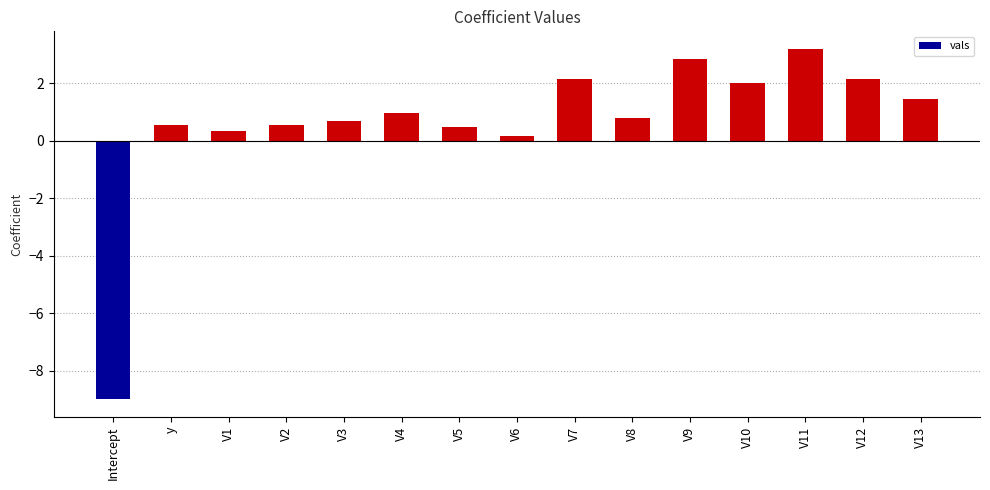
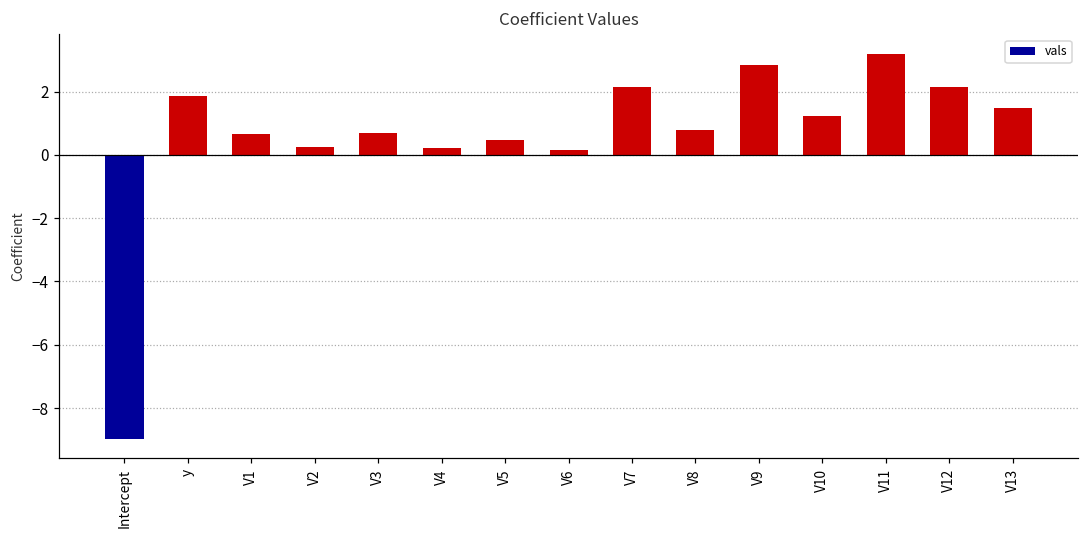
y: 0.5 -> 1.9
V1: 0.3 -> 0.7
V2: 0.6 -> 0.3
V4: 1.0 -> 0.2
V10: 2.0 -> 1.2
